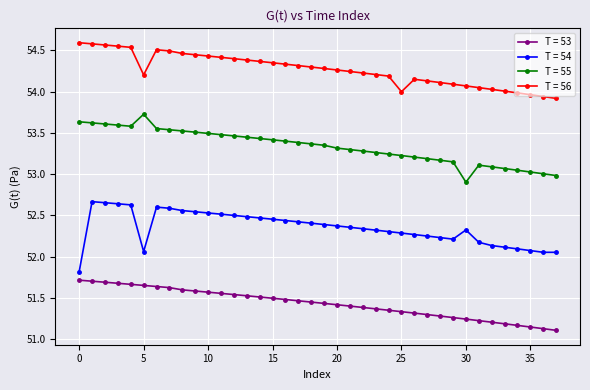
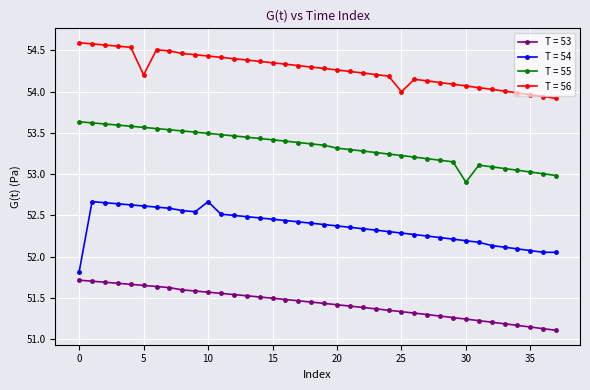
T = 54, 5: 52.1 -> 52.6
T = 55, 5: 53.7 -> 53.6
T = 54, 10: 52.5 -> 52.7
T = 54, 30: 52.3 -> 52.2
